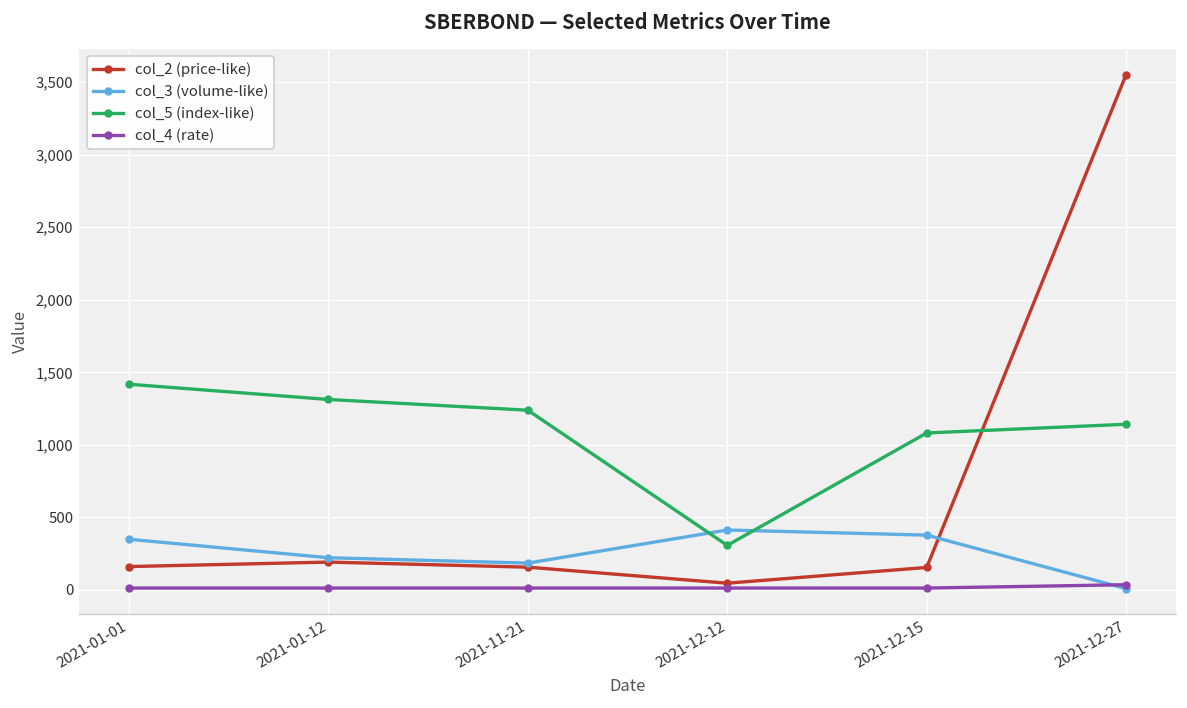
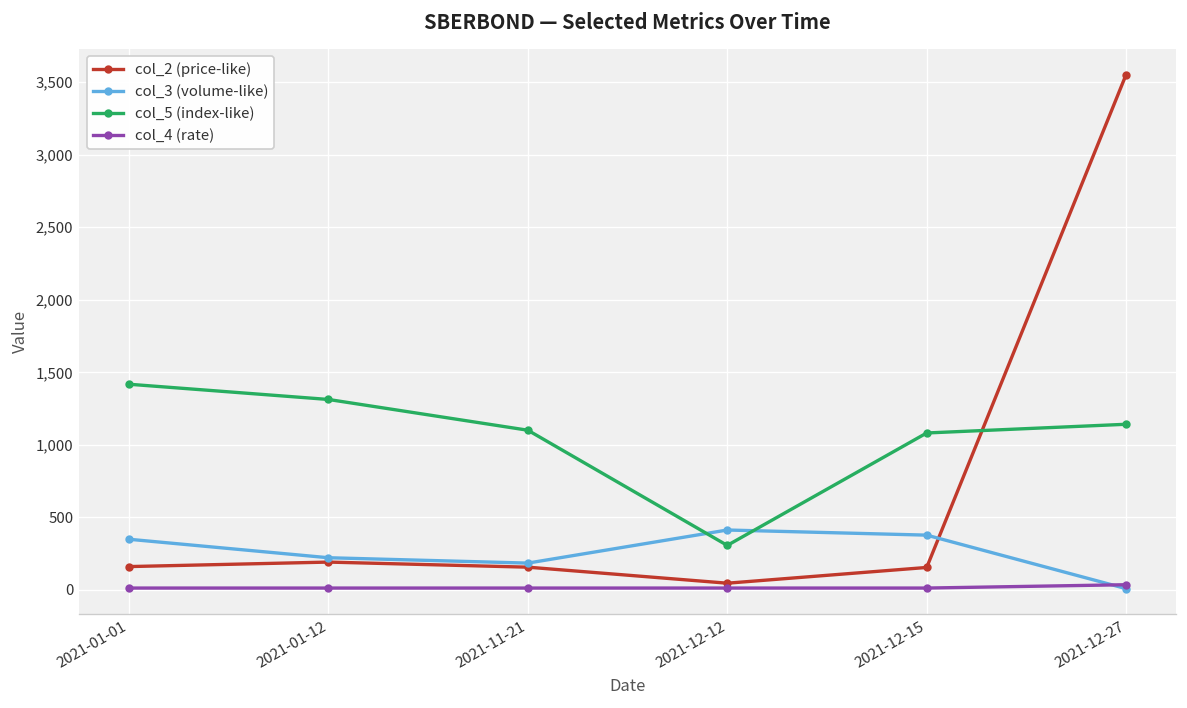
col_5 (index-like), 2021-11-21: 1,240 -> 1,100
